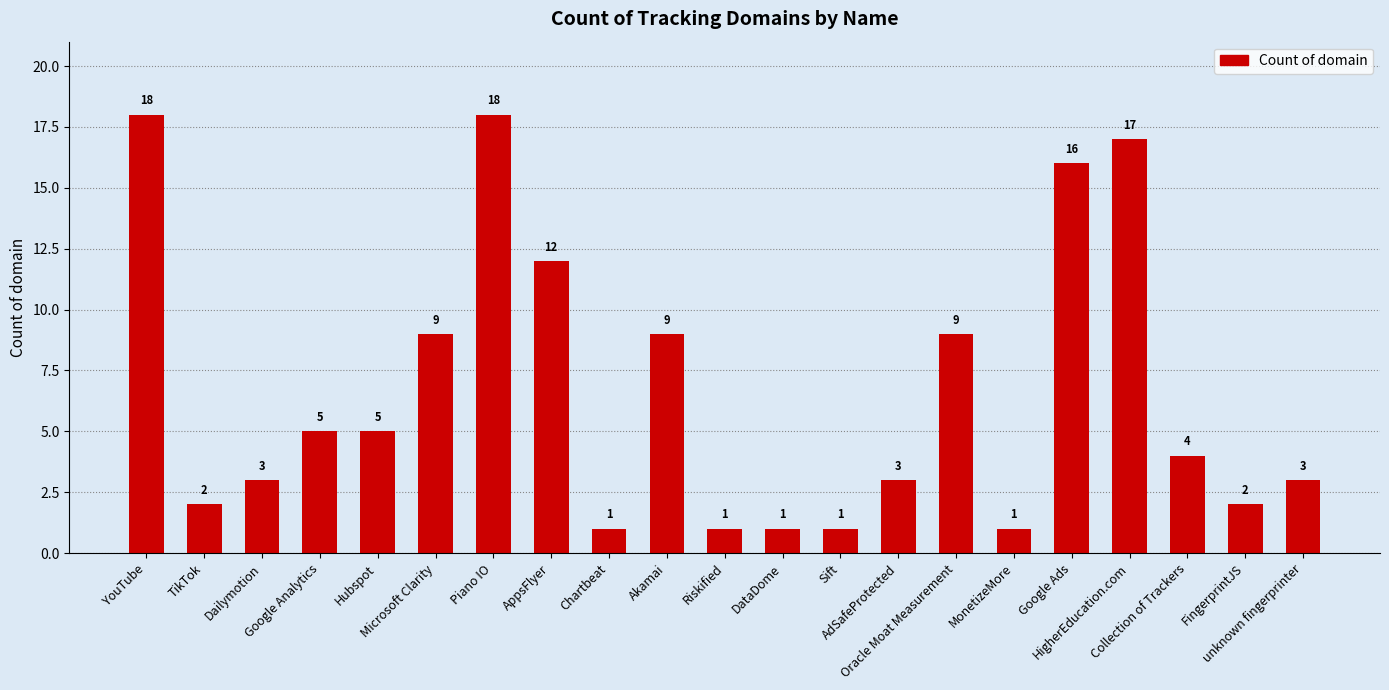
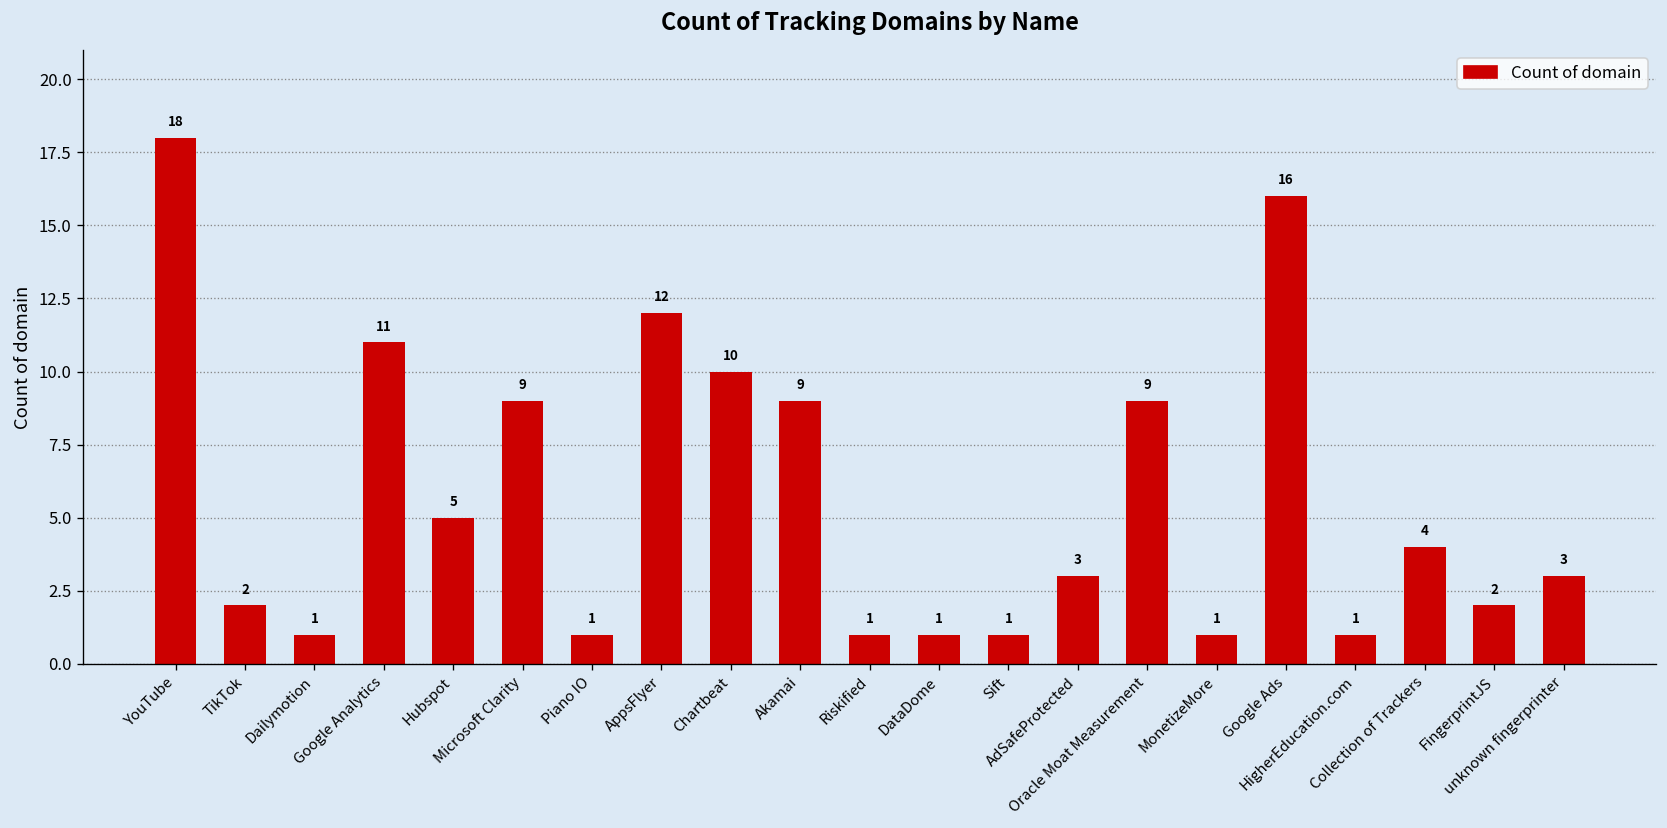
Dailymotion: 3 -> 1
Google Analytics: 5 -> 11
Piano IO: 18 -> 1
Chartbeat: 1 -> 10
HigherEducation.com: 17 -> 1
